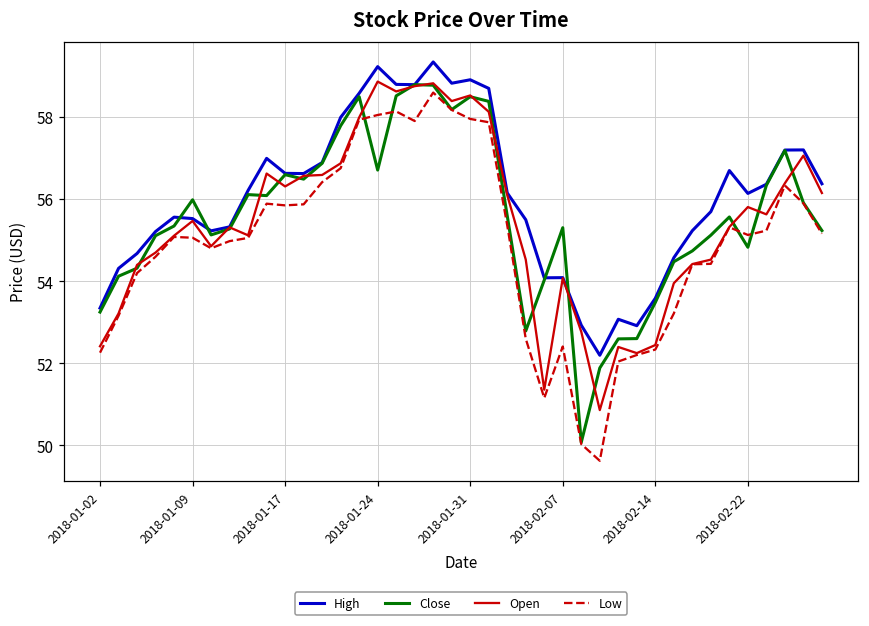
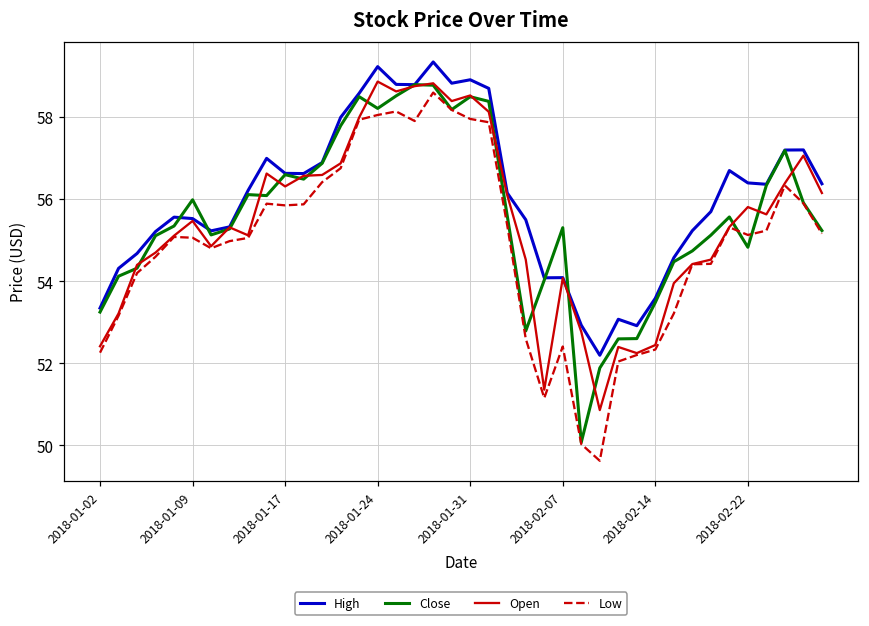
Close, 2018-01-24: 56.7 -> 58.2
High, 2018-02-22: 56.1 -> 56.4
